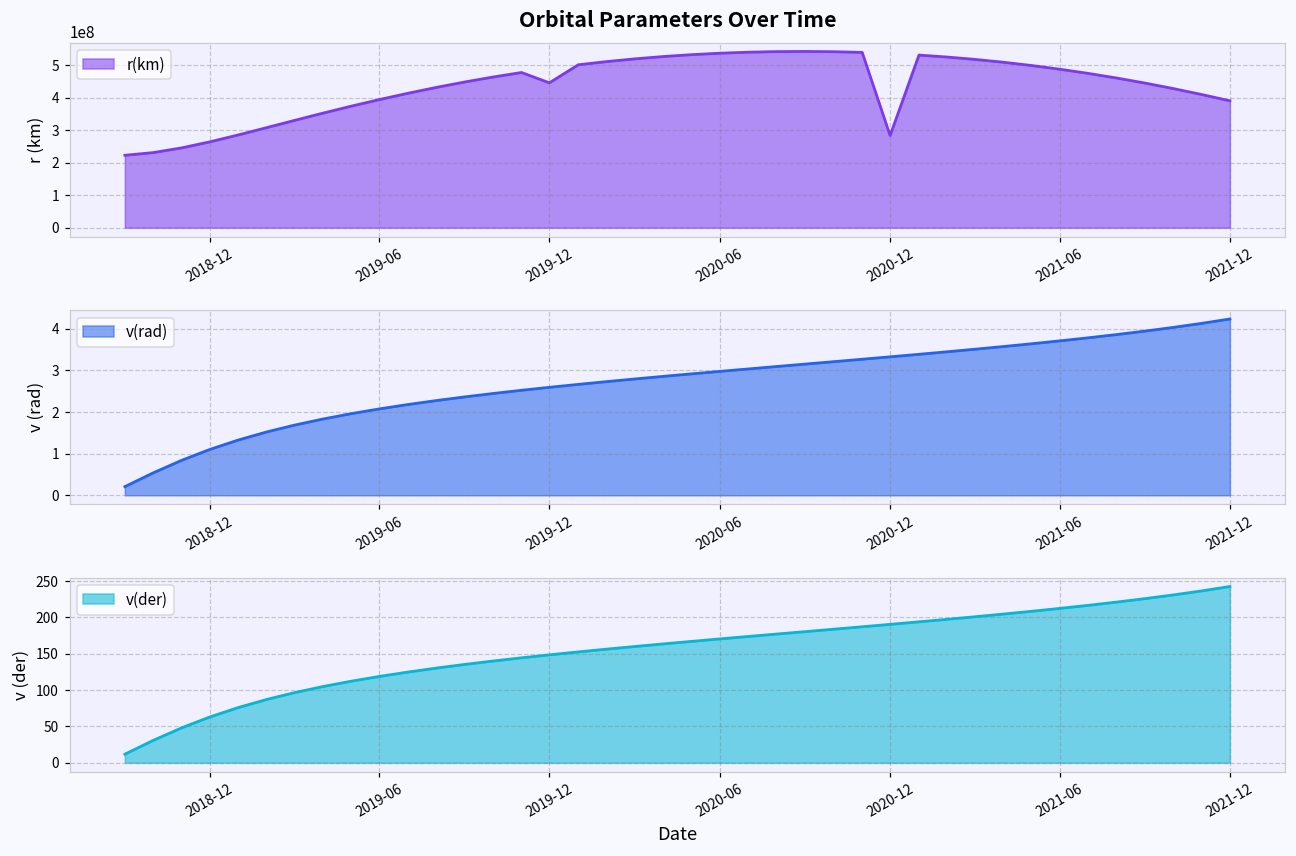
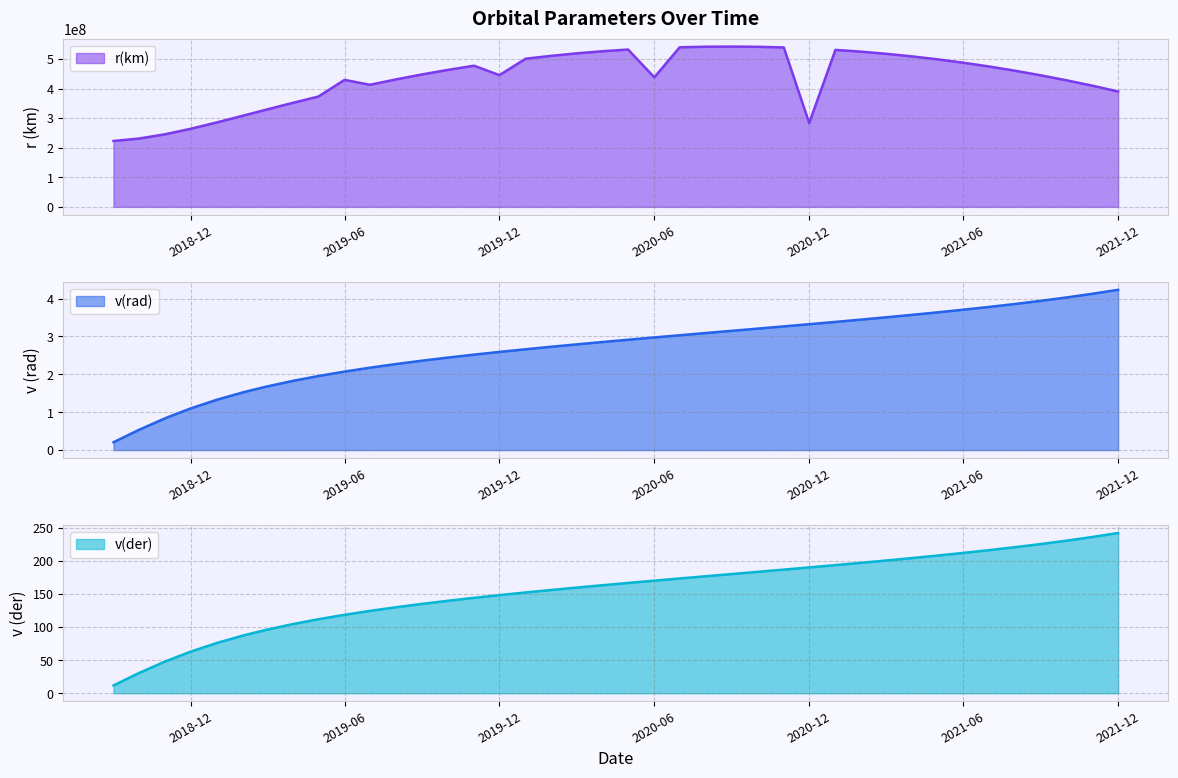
Orbital Parameters Over Time, 2019-06: 390000000 -> 430000000
Orbital Parameters Over Time, 2020-06: 540000000 -> 440000000
